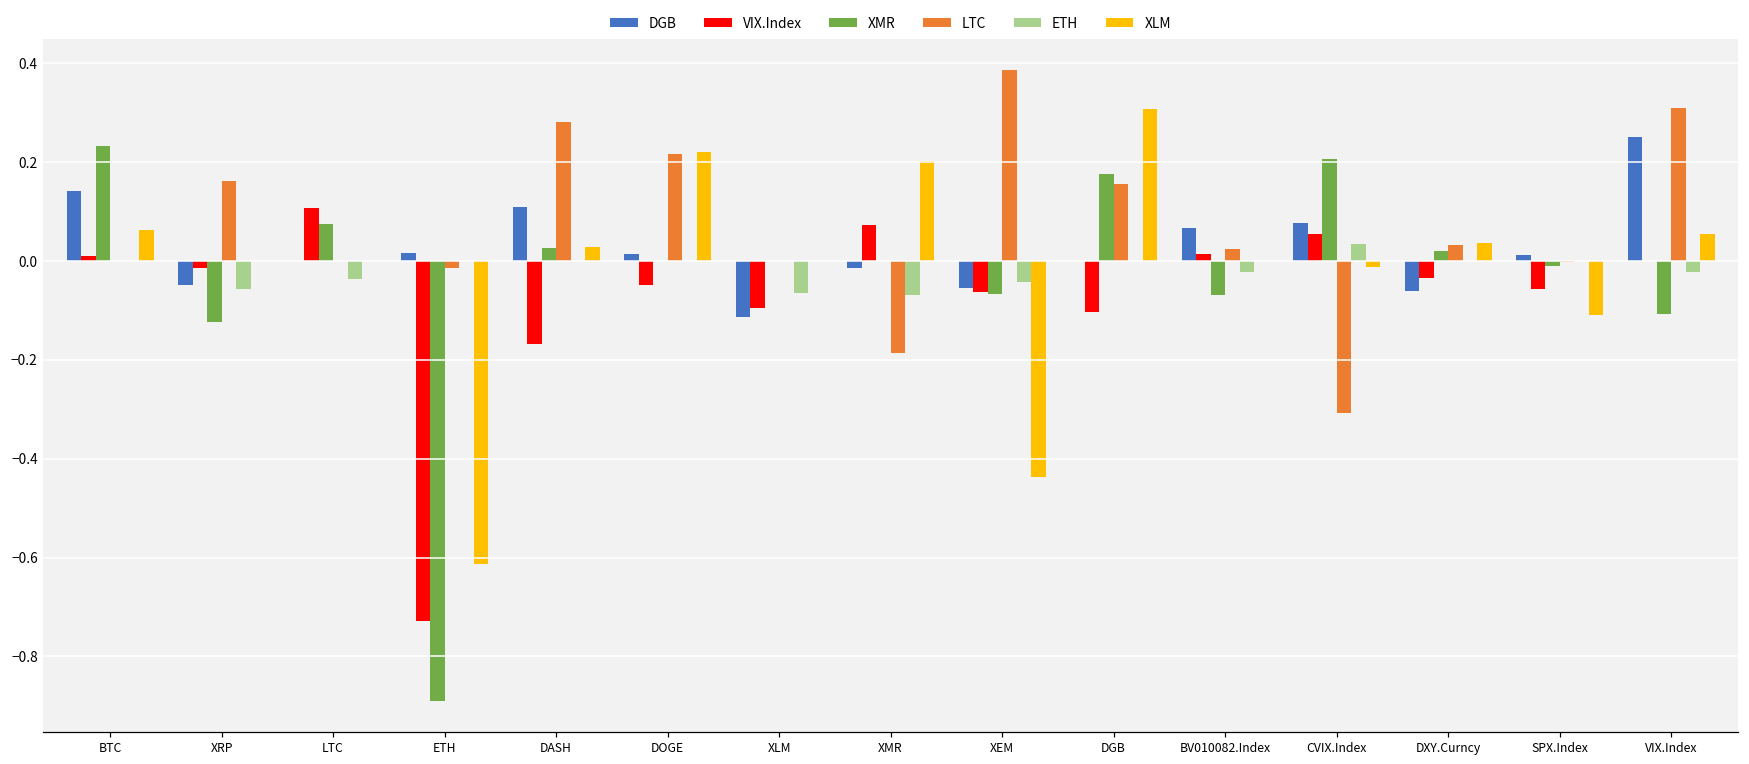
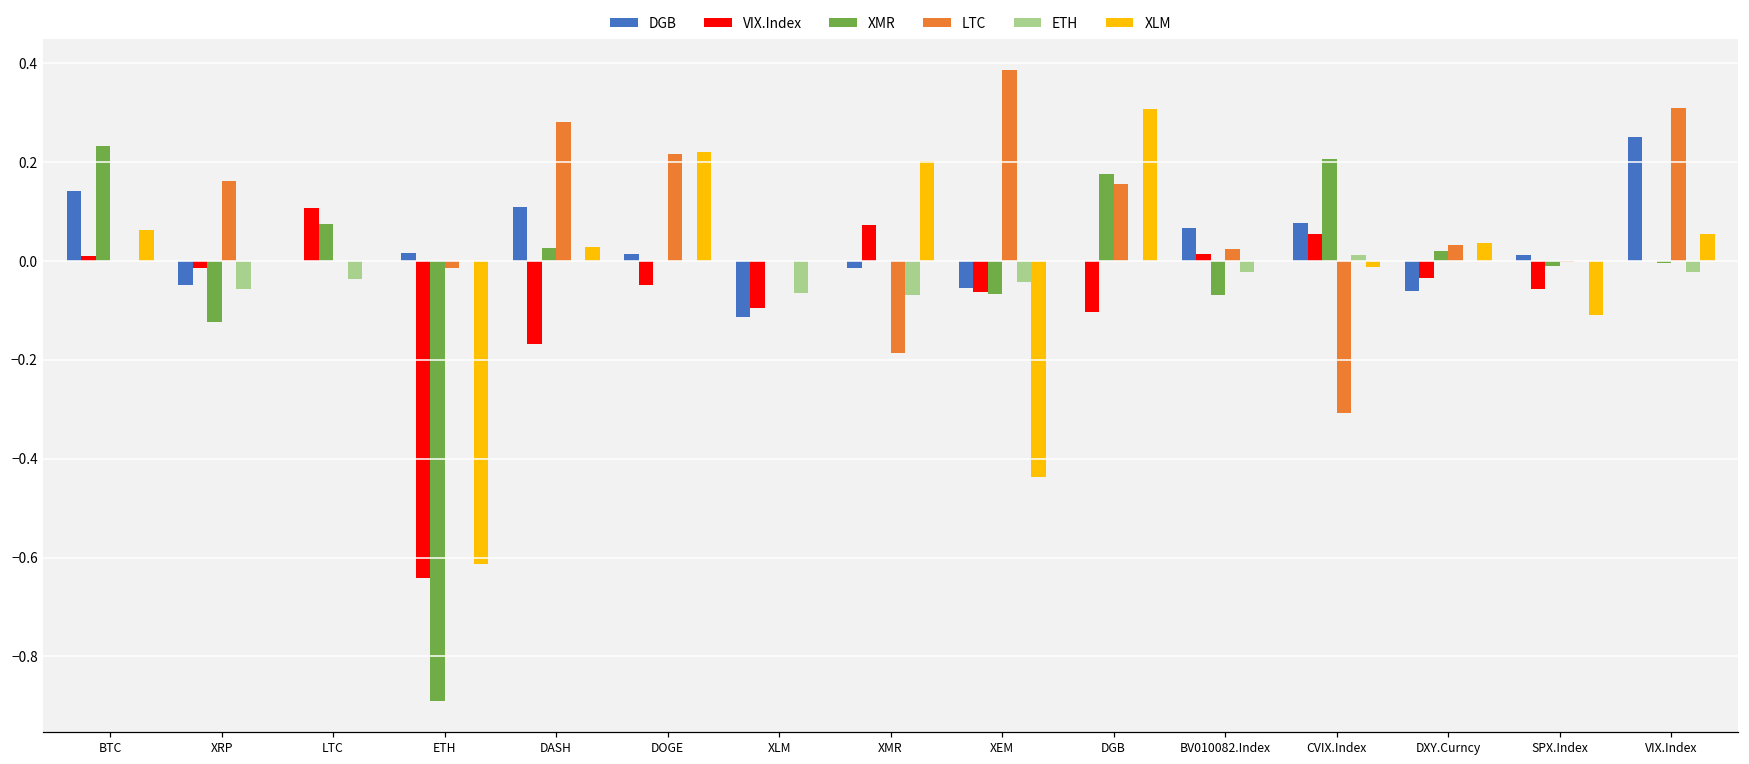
VIX.Index, ETH: -0.73 -> -0.64
ETH, CVIX.Index: 0.03 -> 0.01
XMR, VIX.Index: -0.11 -> 0.00
